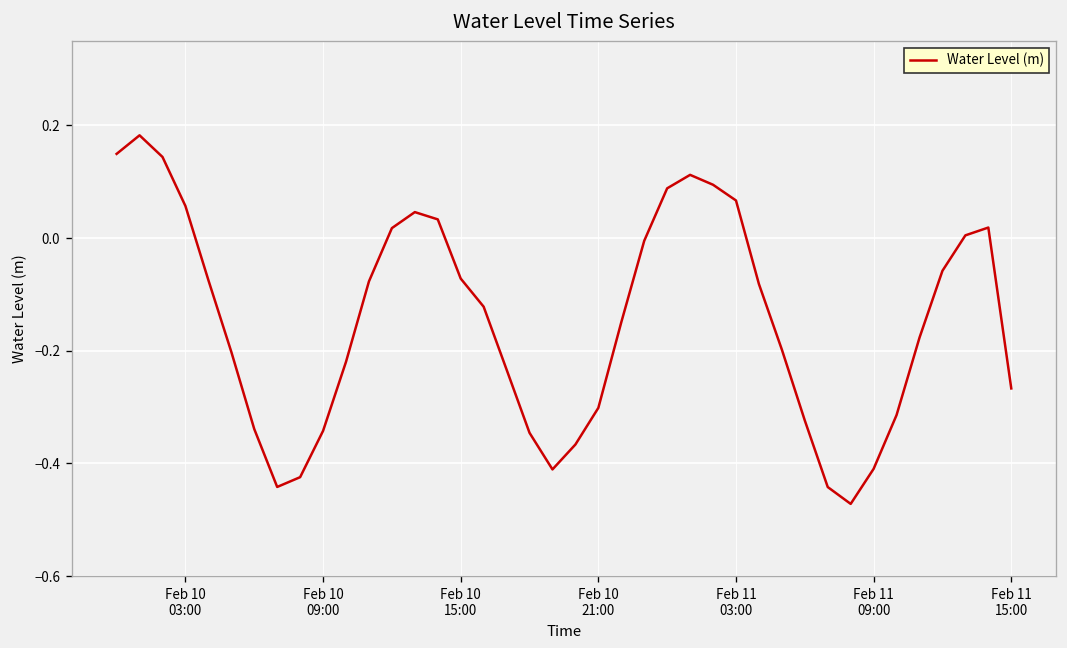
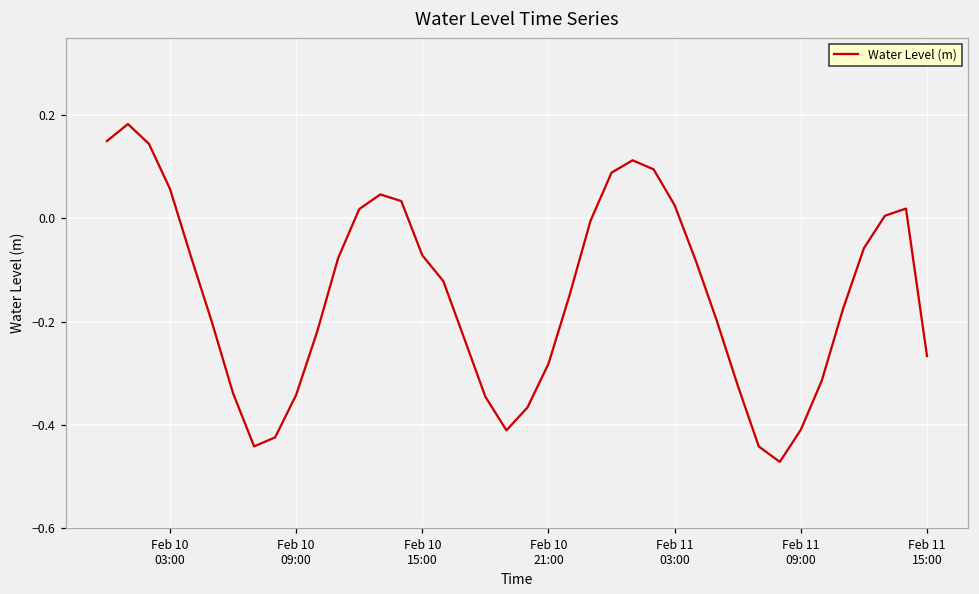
Feb 10 21:00: -0.30 -> -0.28
Feb 11 03:00: 0.07 -> 0.03
